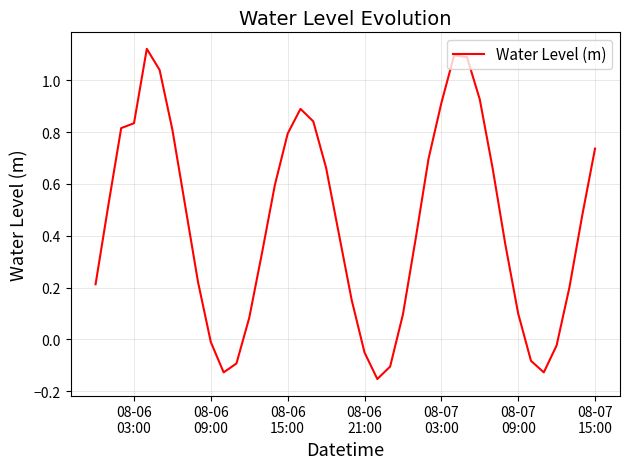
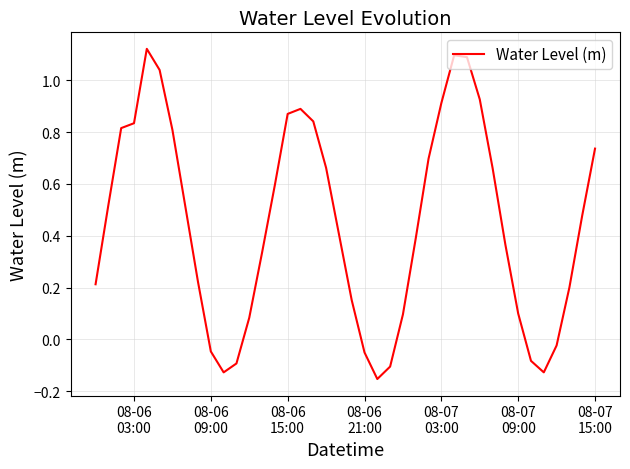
08-06 09:00: -0.01 -> -0.05
08-06 15:00: 0.79 -> 0.87
